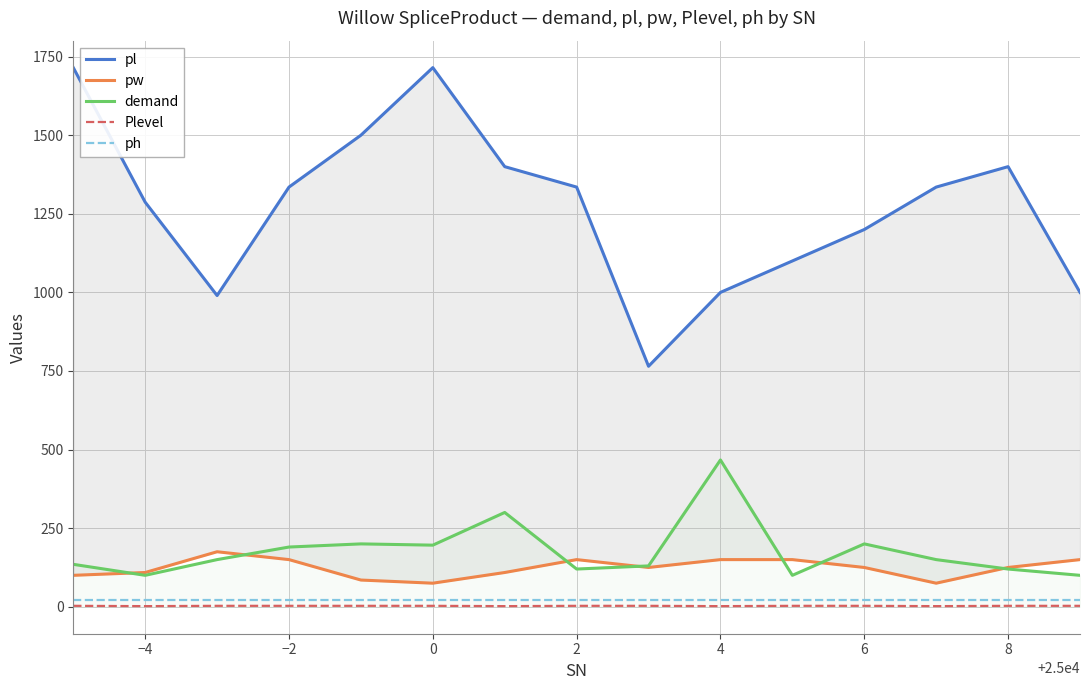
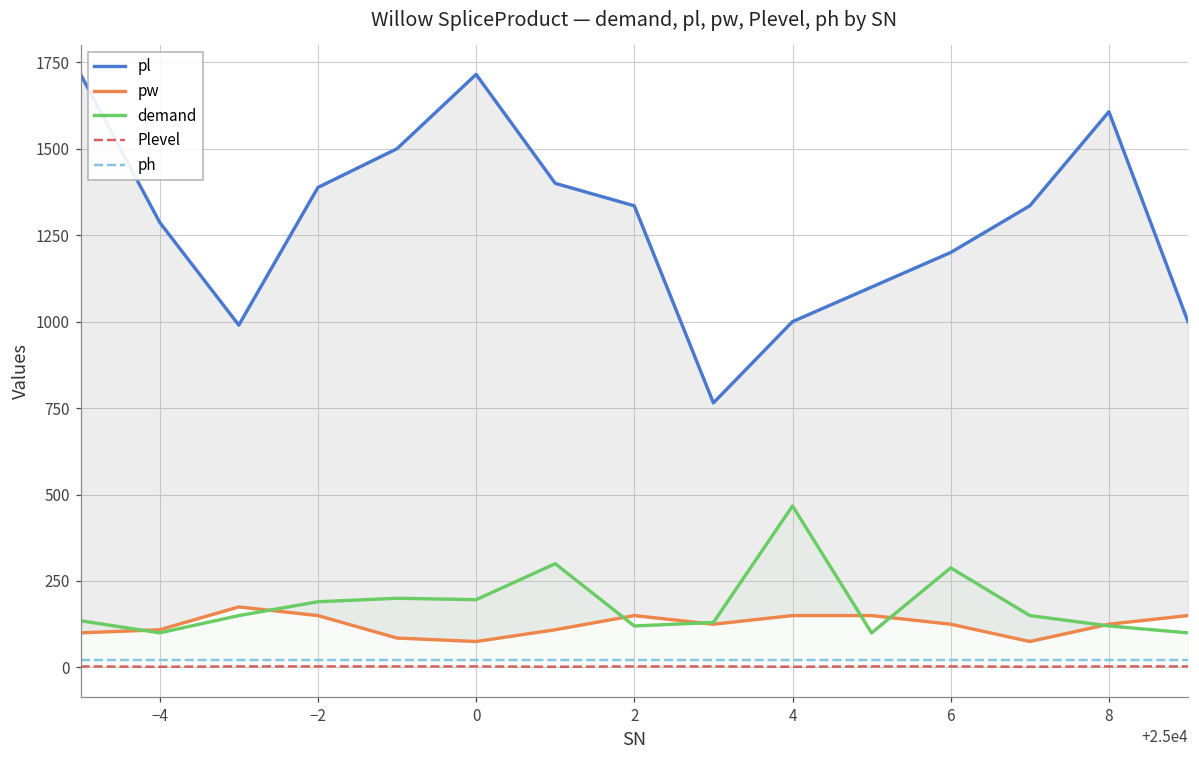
pl, −2: 1340 -> 1390
demand, 6: 200 -> 290
pl, 8: 1400 -> 1610
